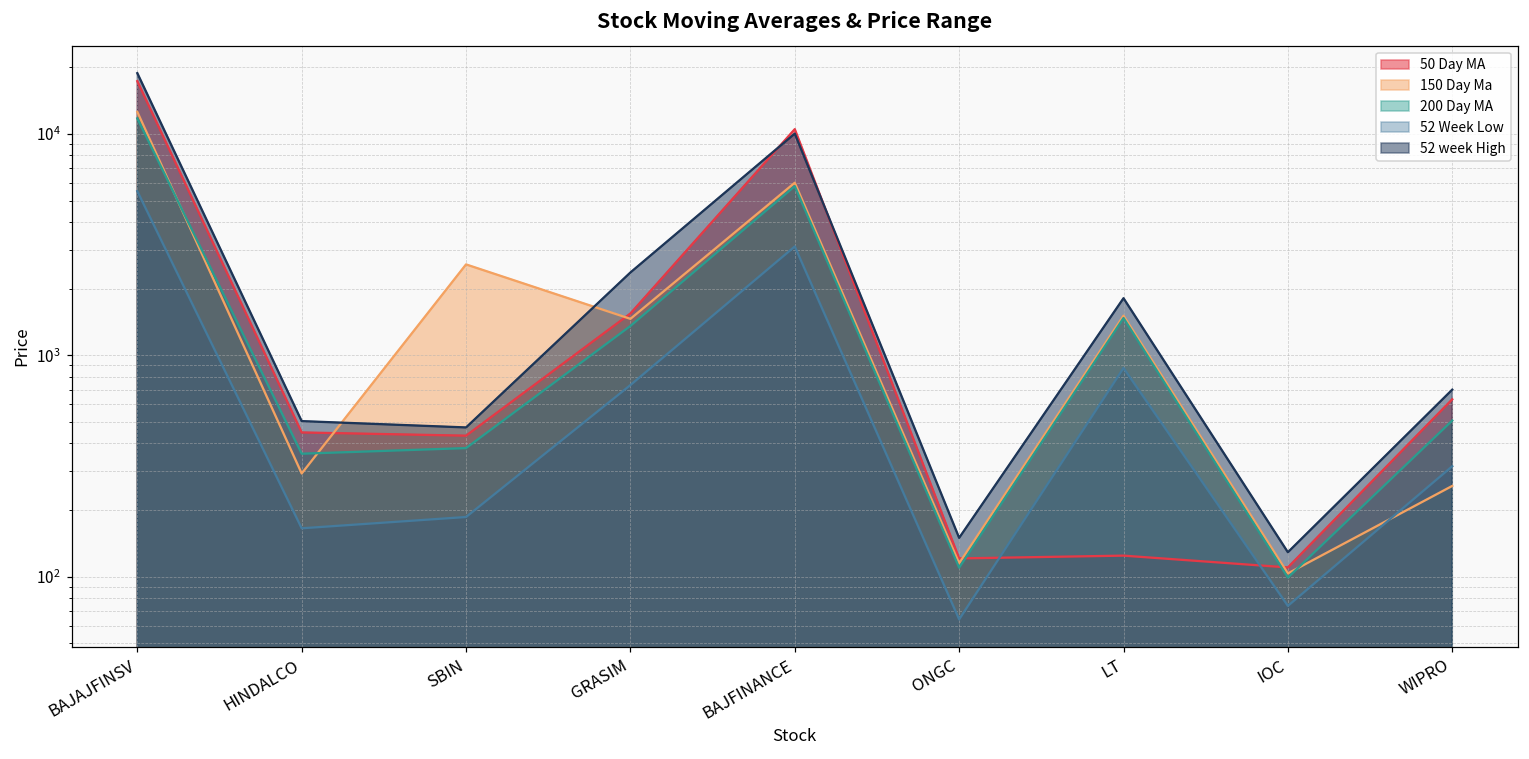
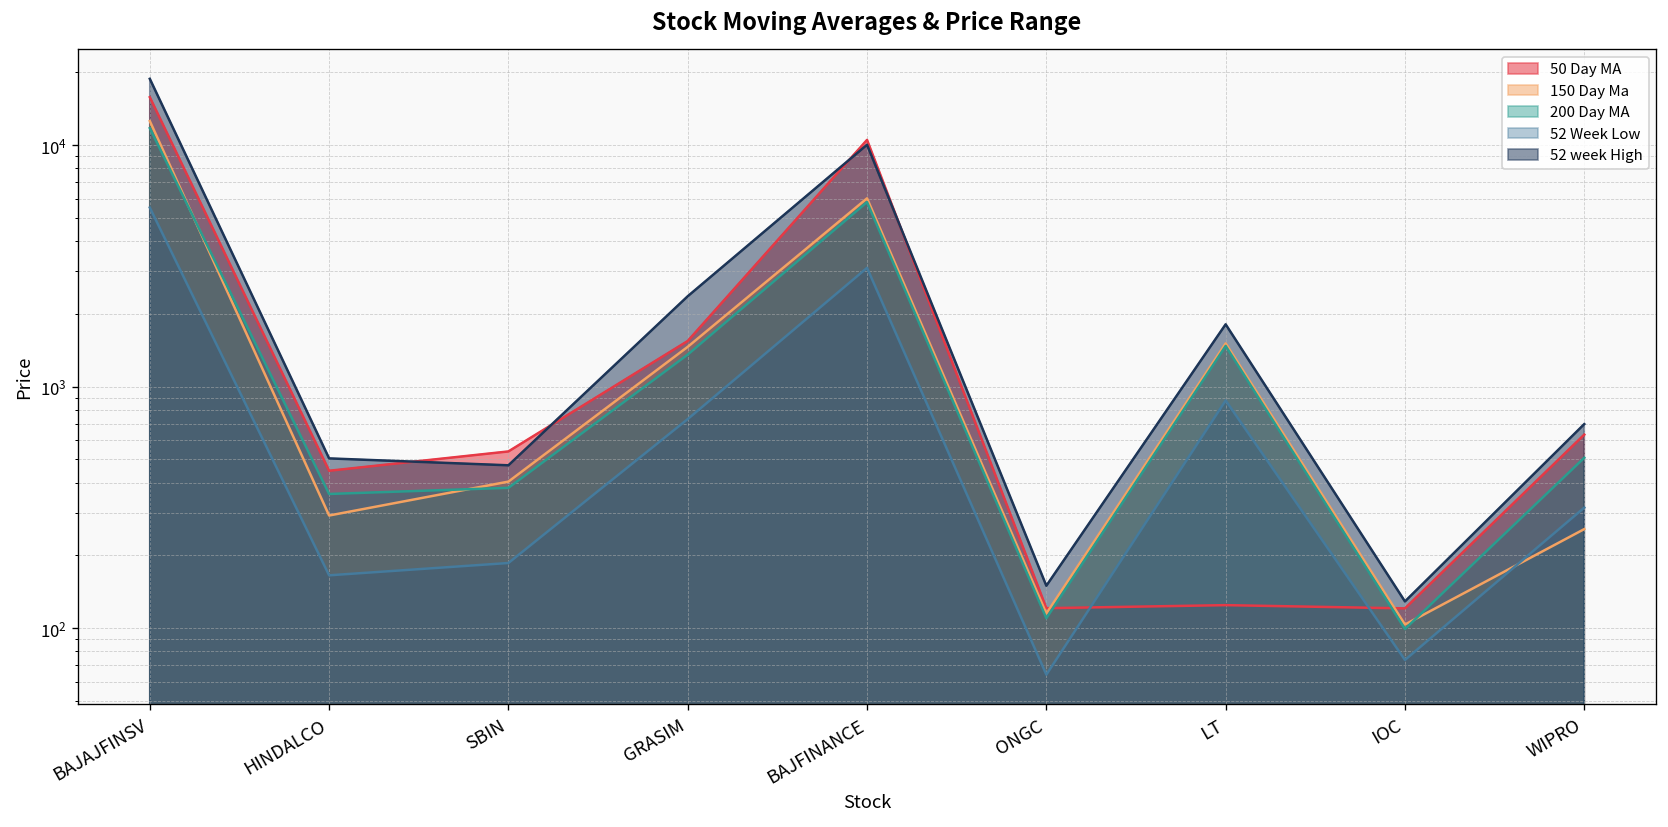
50 Day MA, BAJAJFINSV: 17000 -> 16000
50 Day MA, SBIN: 430 -> 540
150 Day Ma, SBIN: 2600 -> 400
50 Day MA, IOC: 110 -> 120
